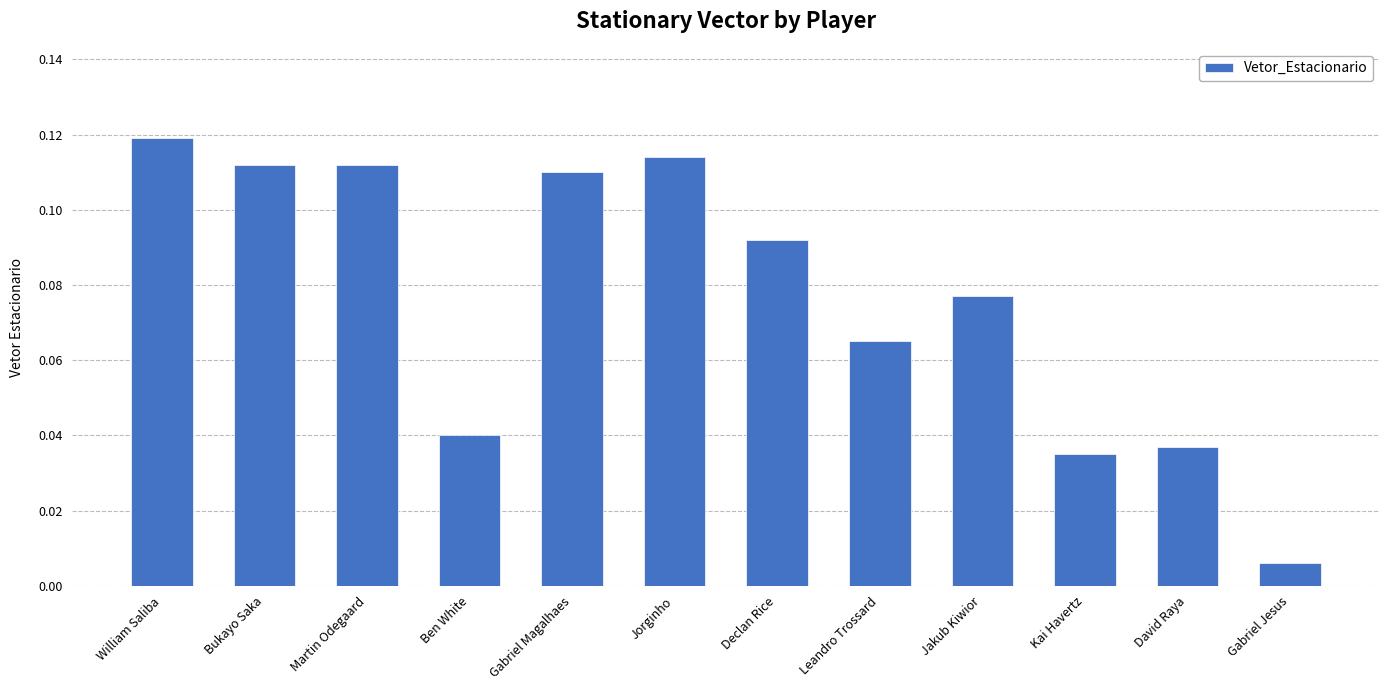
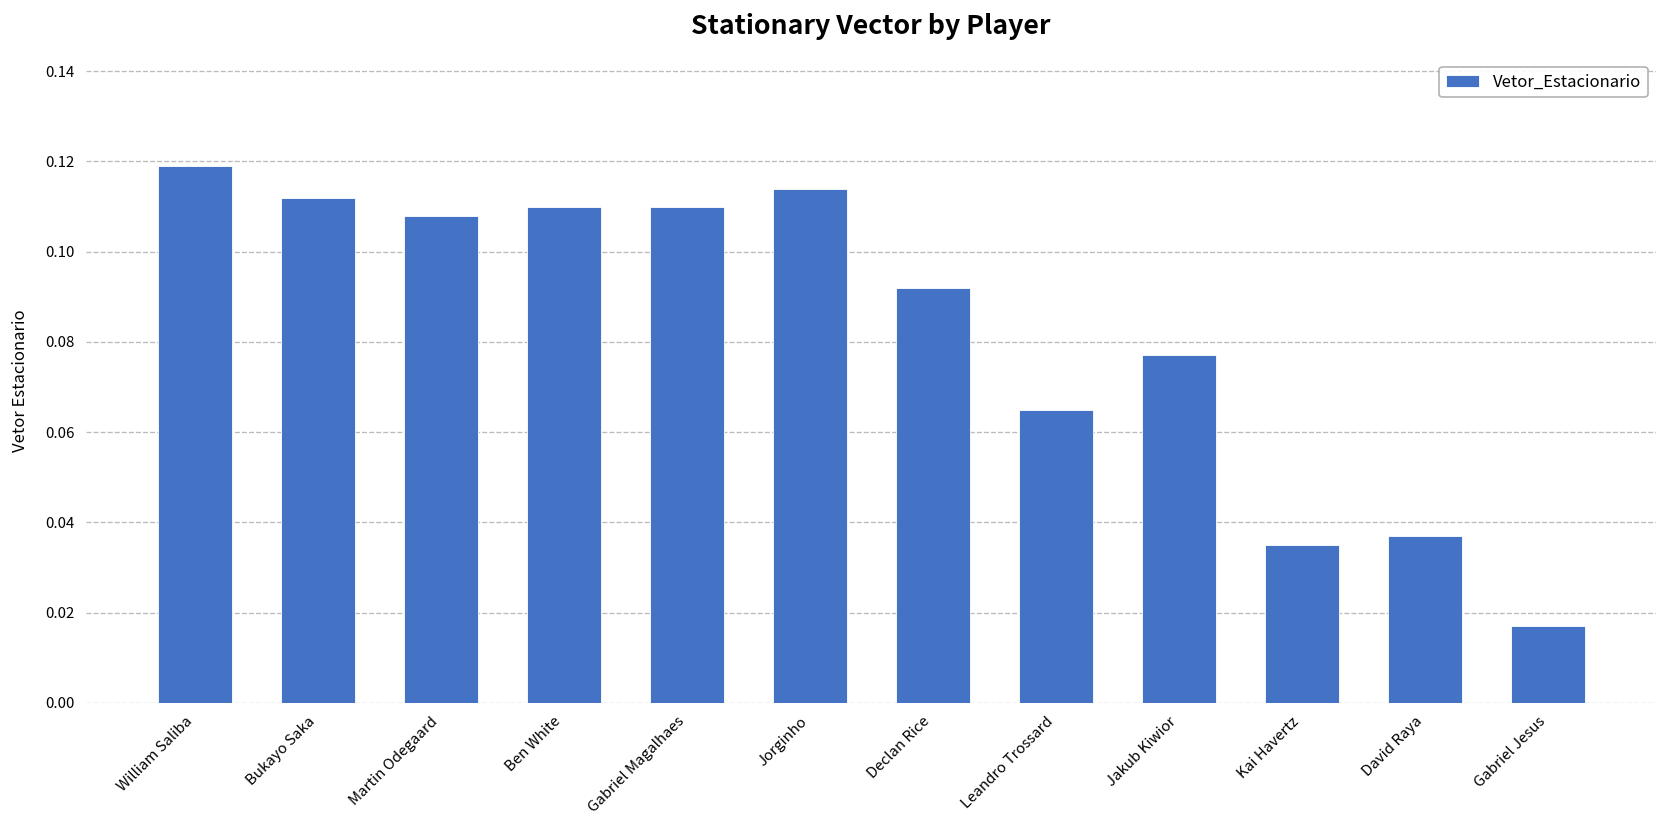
Martin Odegaard: 0.112 -> 0.108
Ben White: 0.04 -> 0.11
Gabriel Jesus: 0.006 -> 0.017
